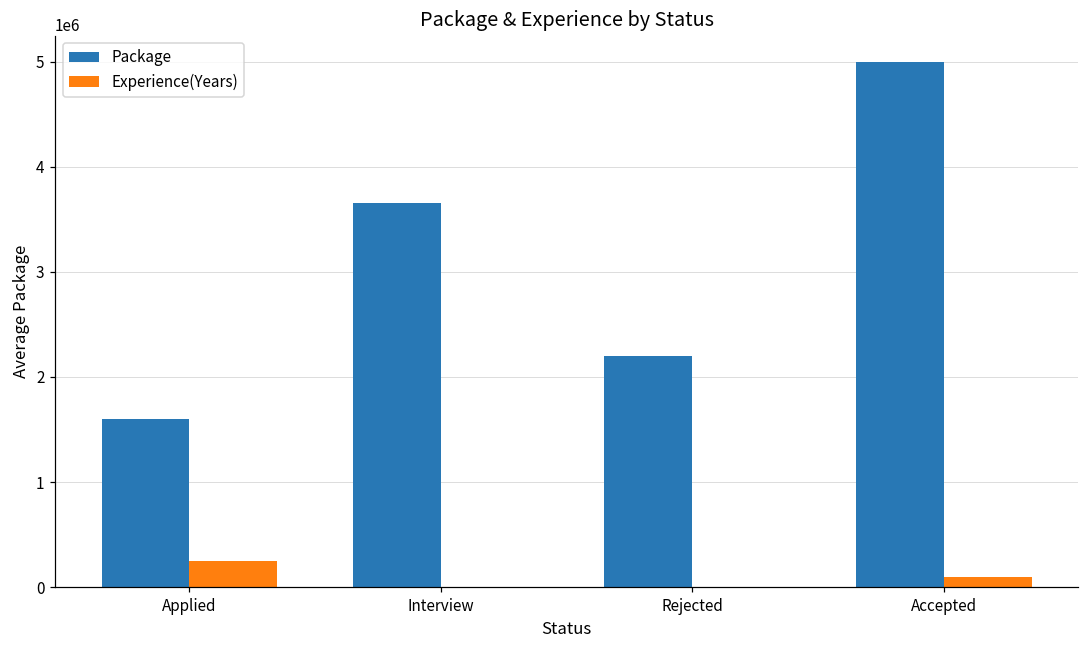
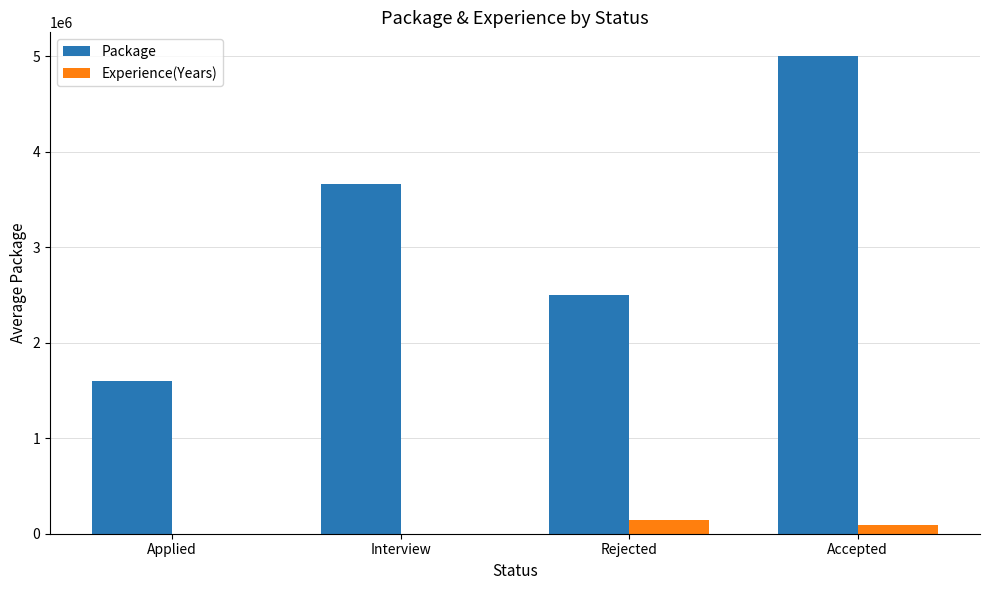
Experience(Years), Applied: 200000 -> 0
Package, Rejected: 2200000 -> 2500000
Experience(Years), Rejected: 0 -> 100000
